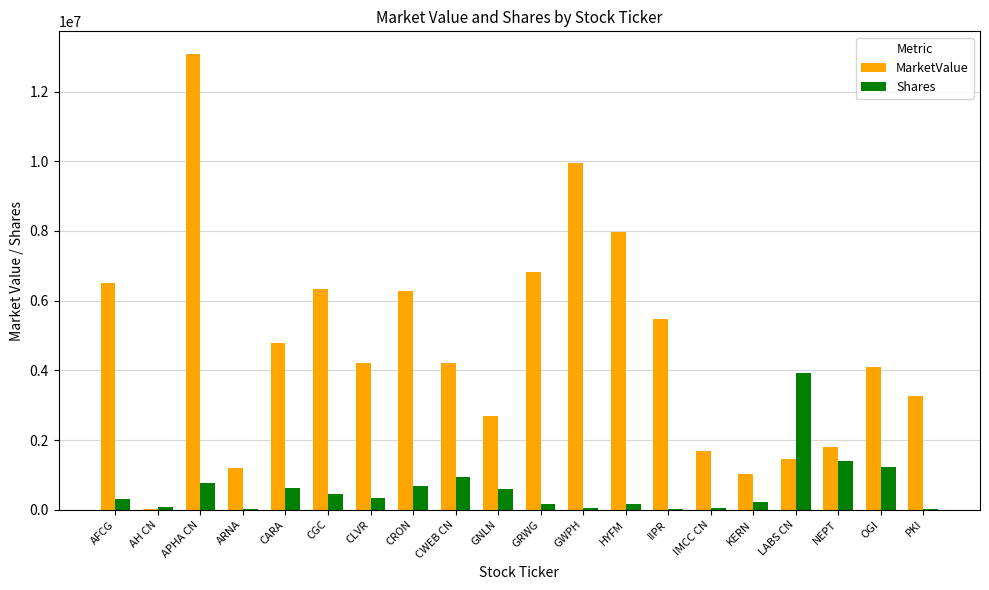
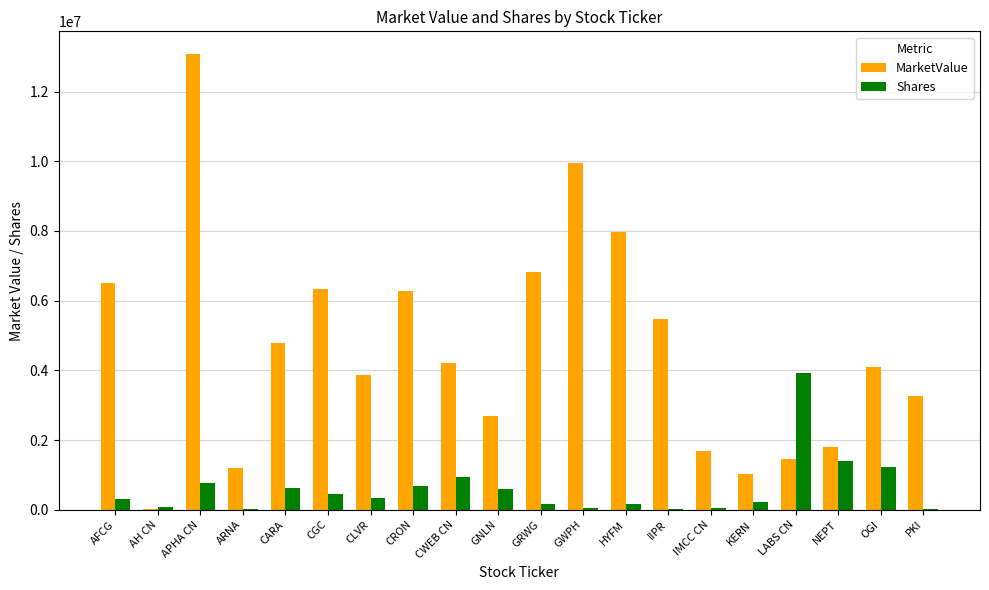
MarketValue, CLVR: 4200000 -> 3900000
